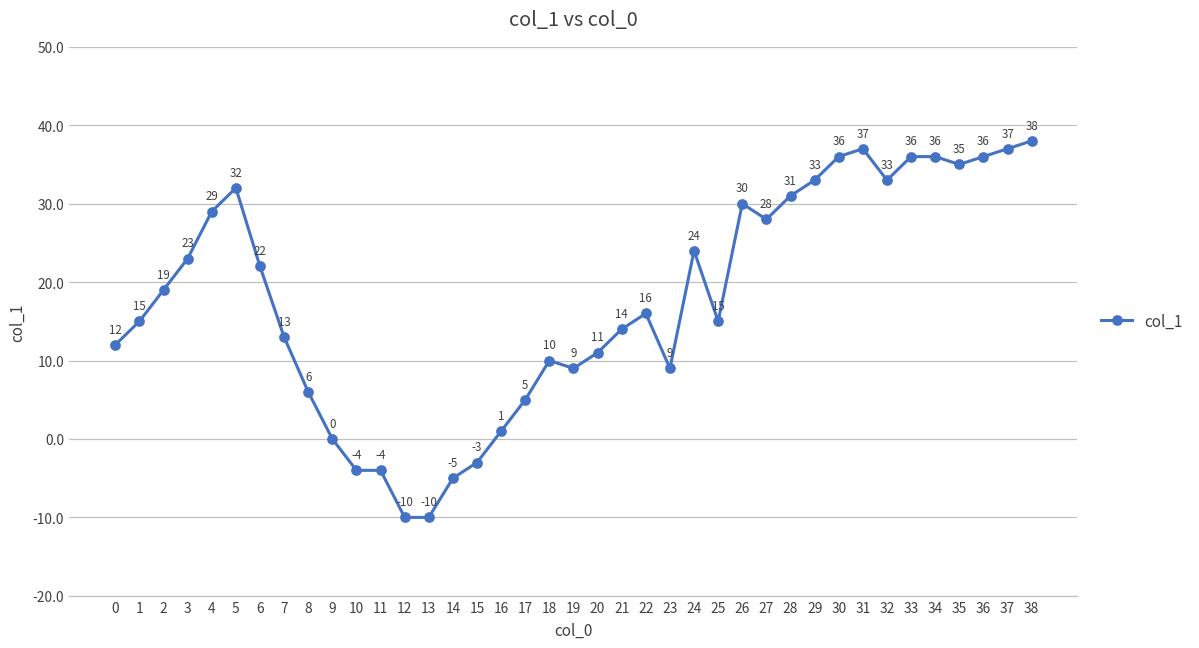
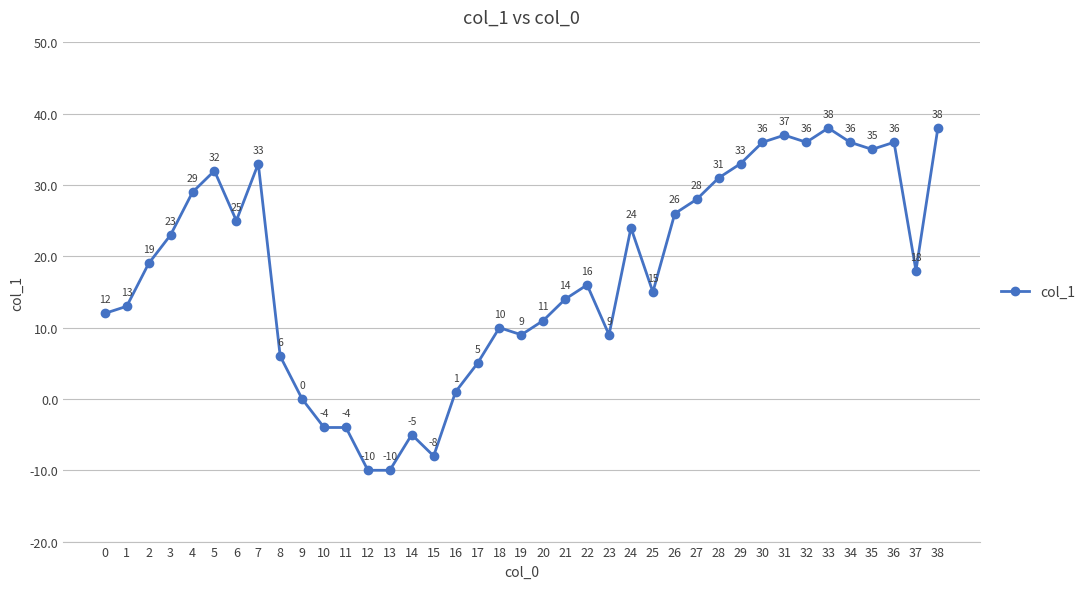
1: 15 -> 13
6: 22 -> 25
7: 13 -> 33
15: -3 -> -8
26: 30 -> 26
32: 33 -> 36
33: 36 -> 38
37: 37 -> 18
